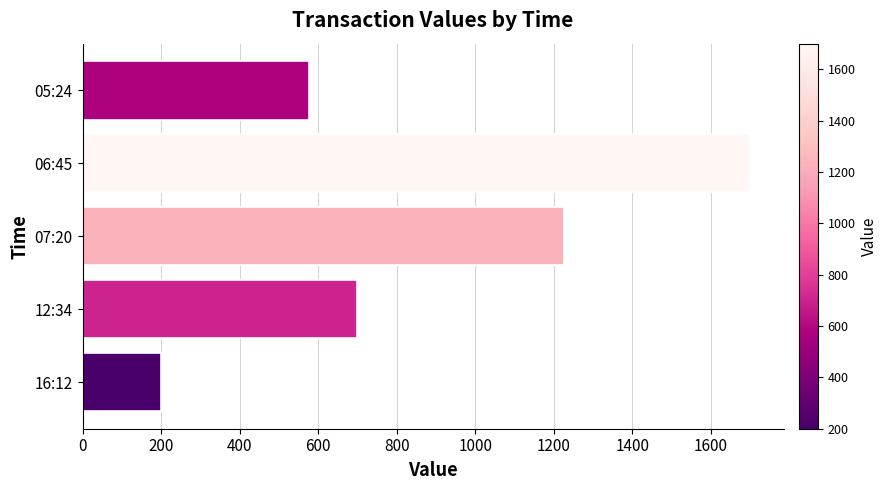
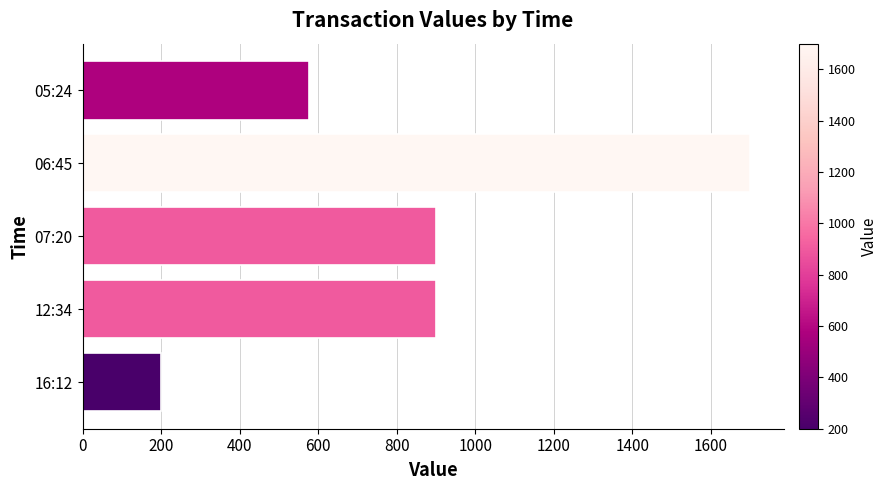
07:20: 1230 -> 900
12:34: 700 -> 900
